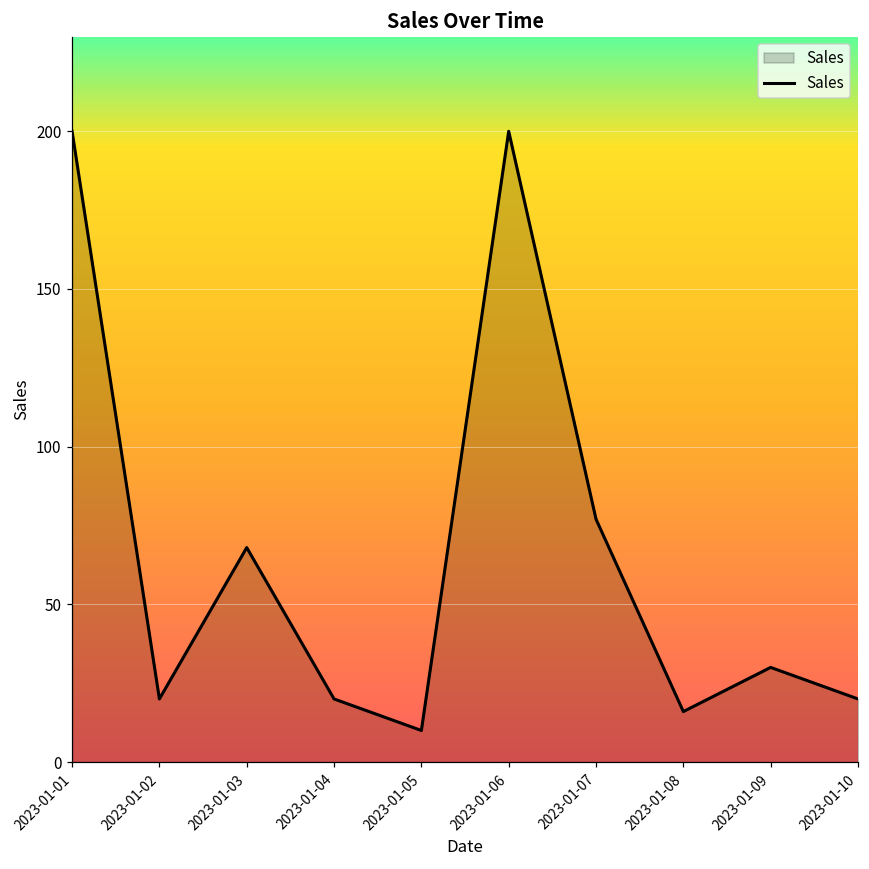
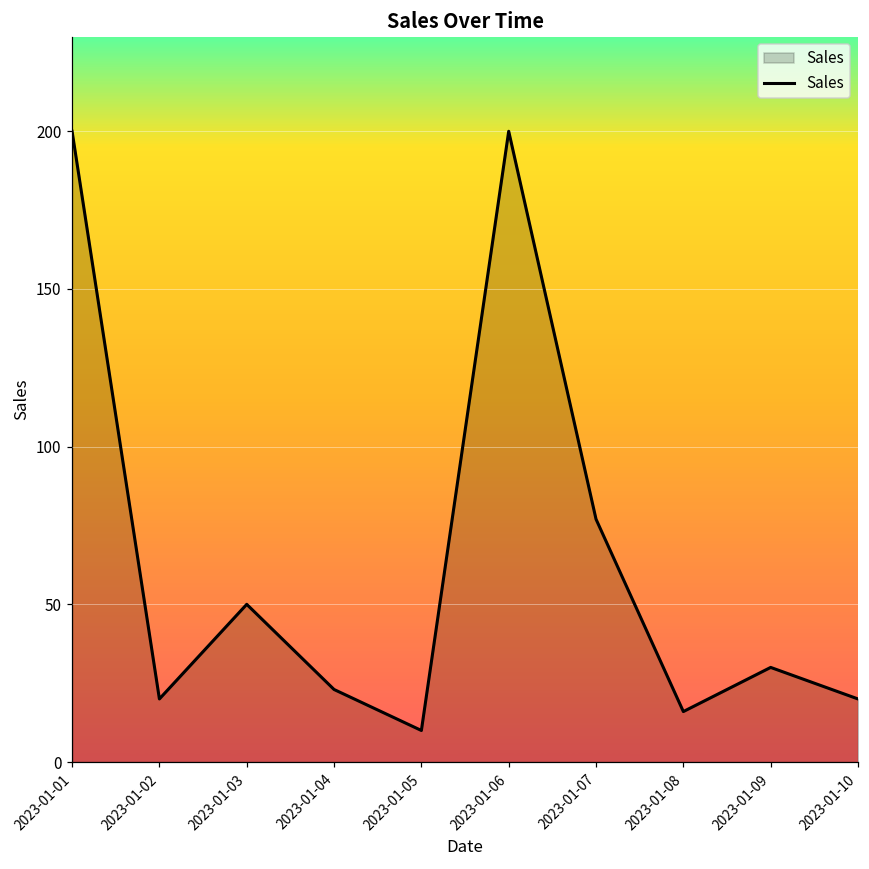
2023-01-03: 68 -> 50
2023-01-04: 20 -> 23
